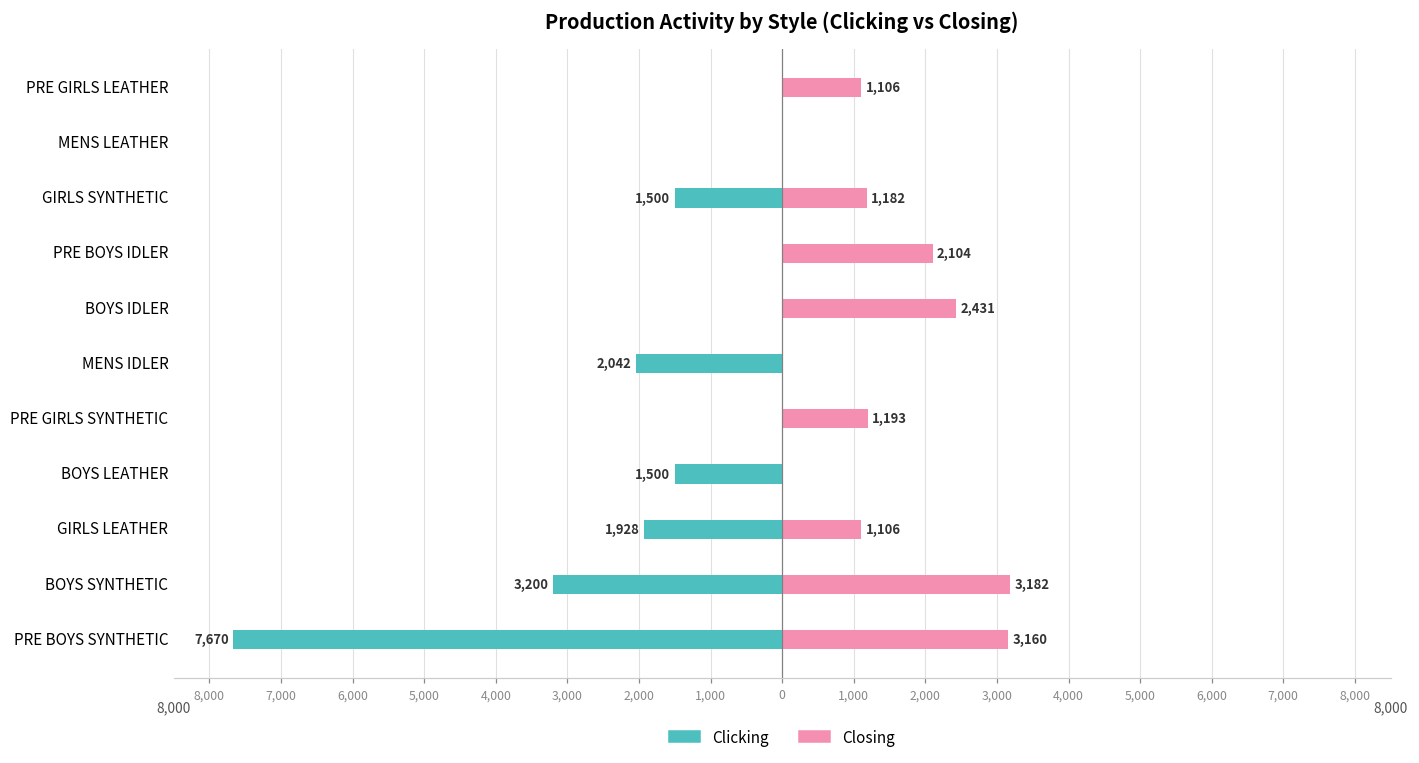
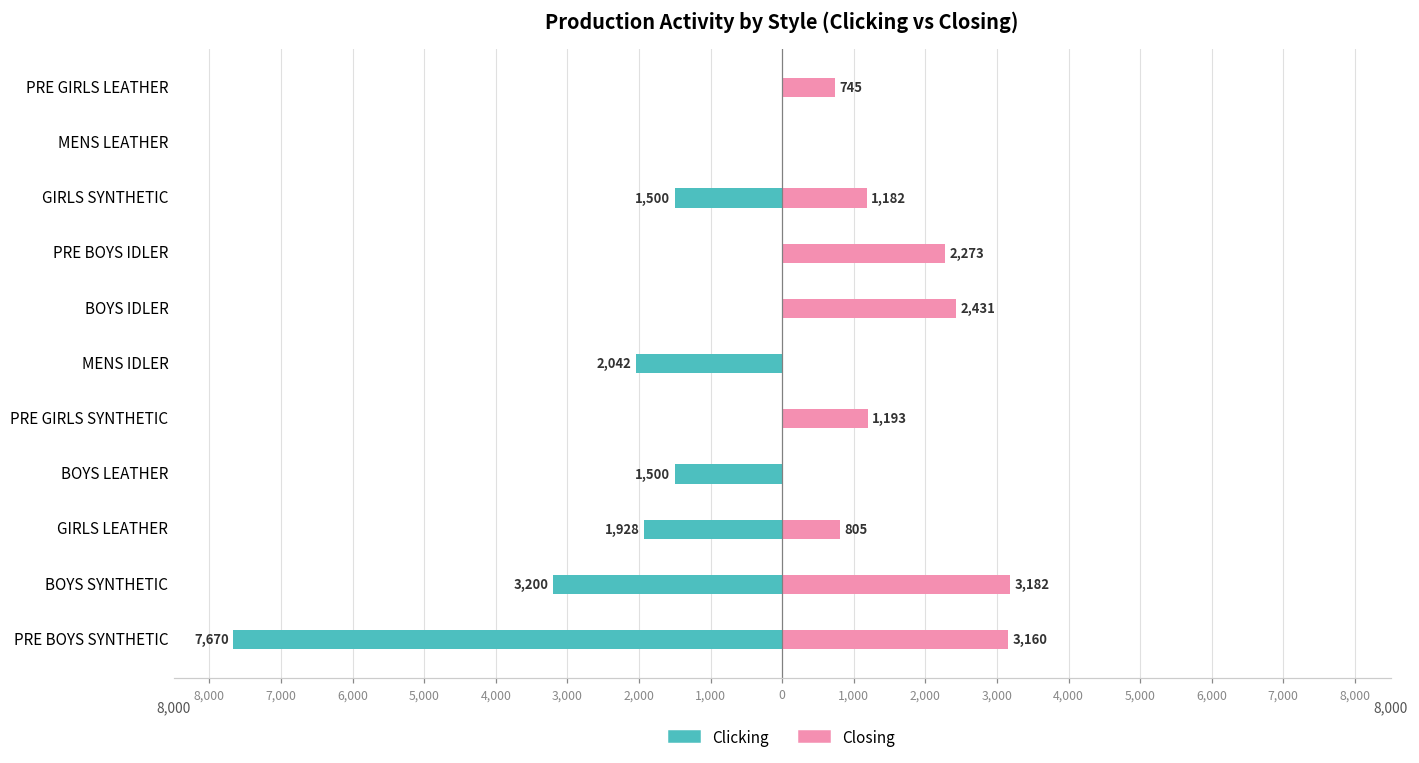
Closing, PRE GIRLS LEATHER: 1,106 -> 745
Closing, PRE BOYS IDLER: 2,104 -> 2,273
Closing, GIRLS LEATHER: 1,106 -> 805
